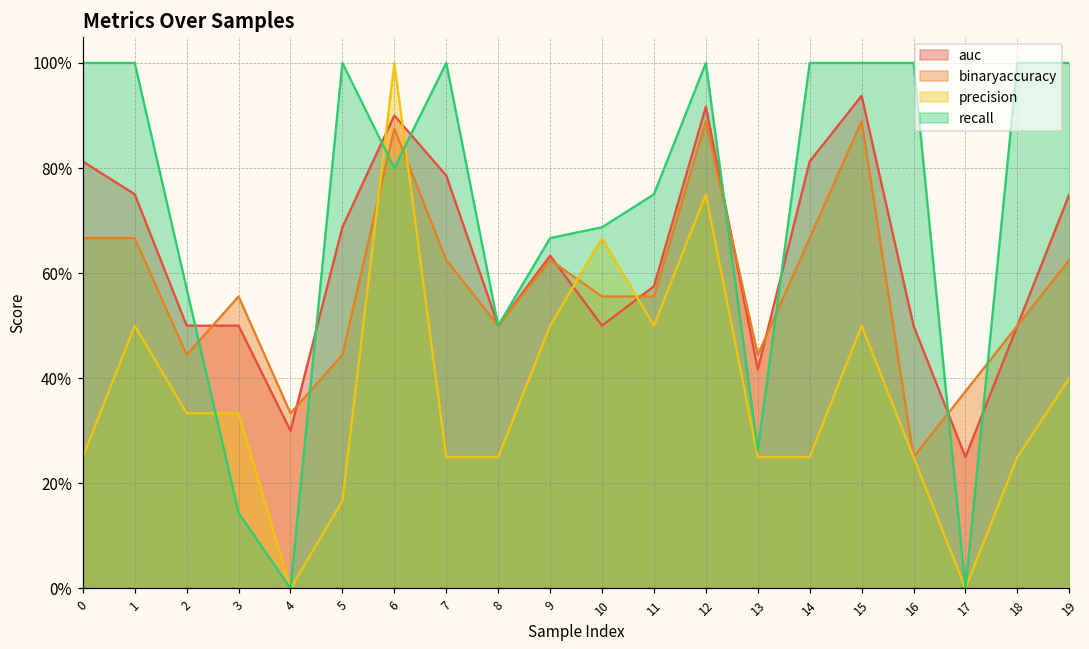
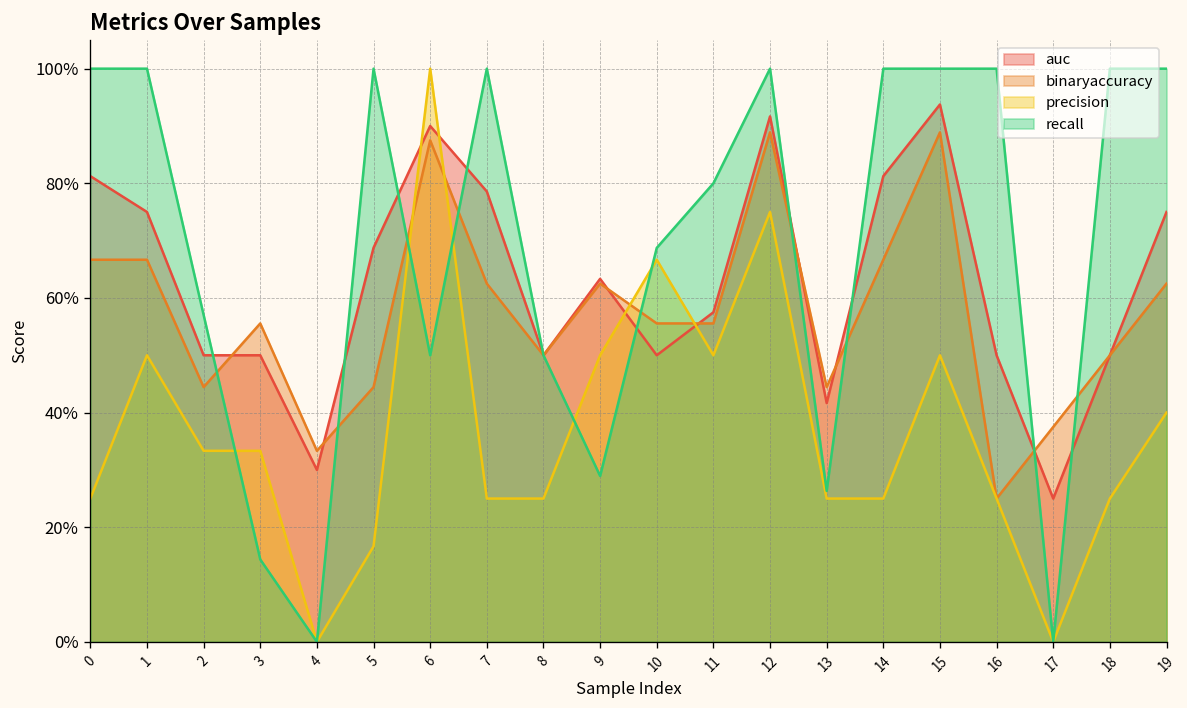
recall, 6: 80% -> 50%
recall, 9: 67% -> 29%
recall, 11: 75% -> 80%
